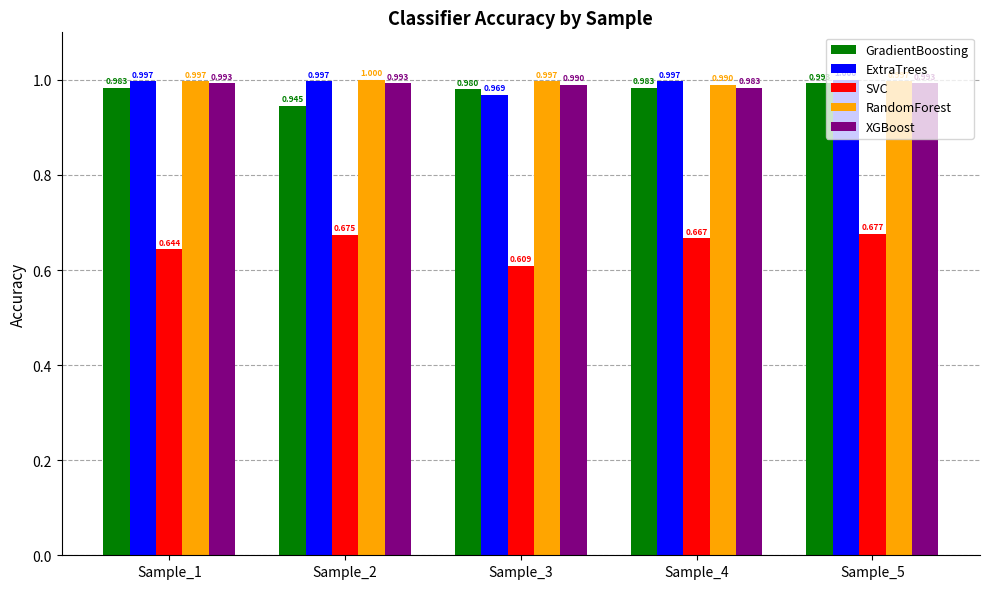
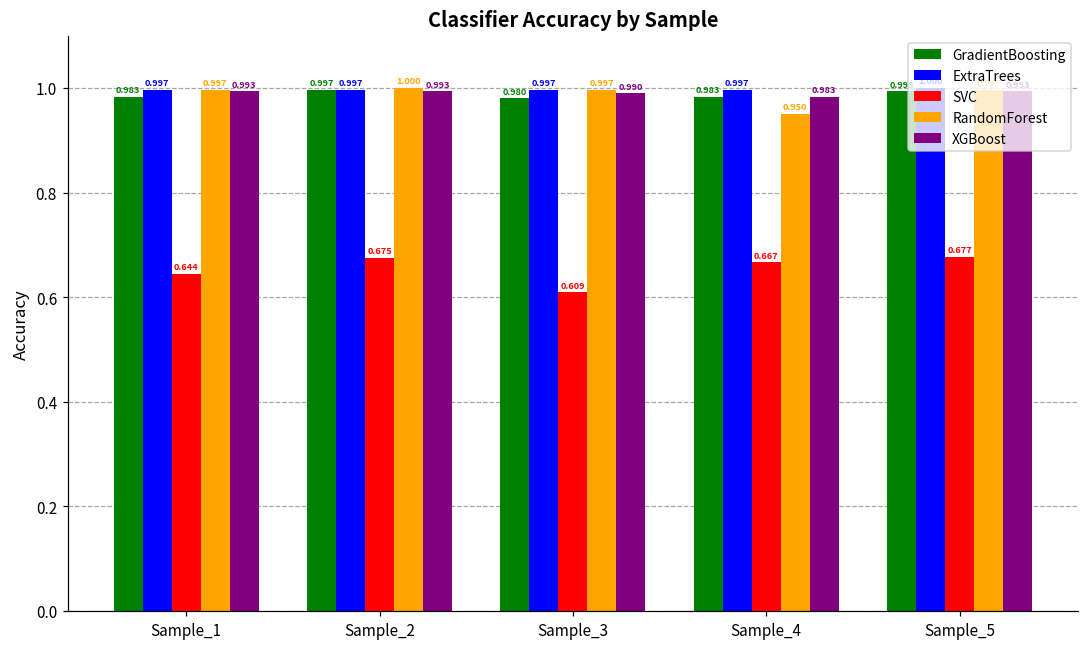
GradientBoosting, Sample_2: 0.945 -> 0.997
ExtraTrees, Sample_3: 0.969 -> 0.997
RandomForest, Sample_4: 0.990 -> 0.950
